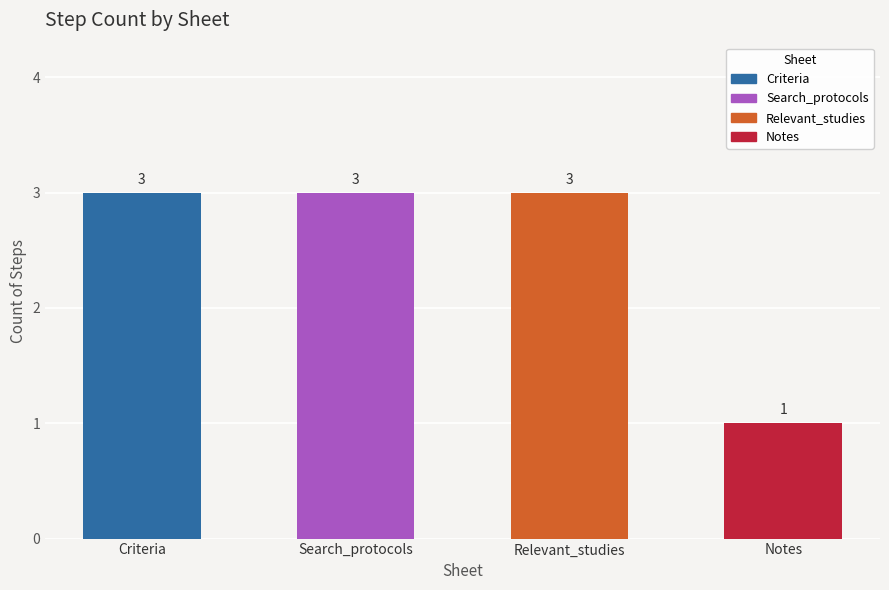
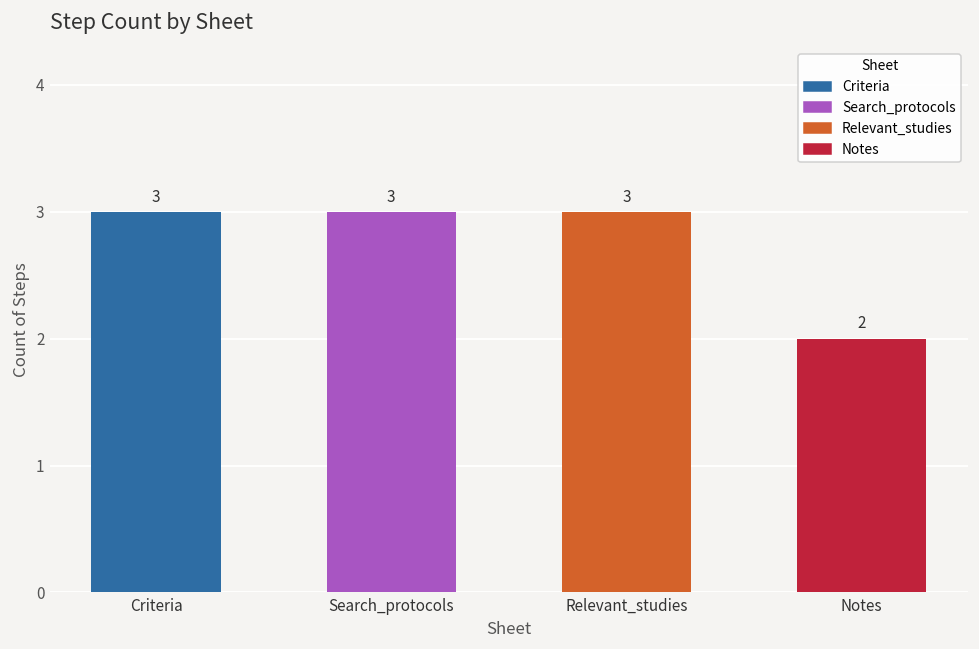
Notes: 1 -> 2
